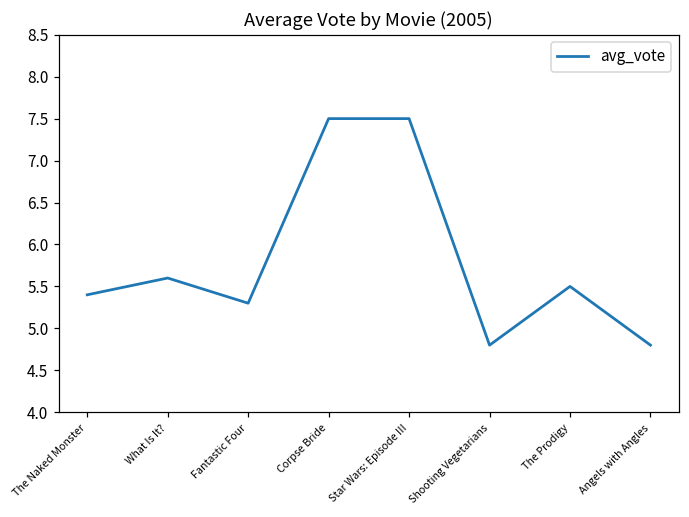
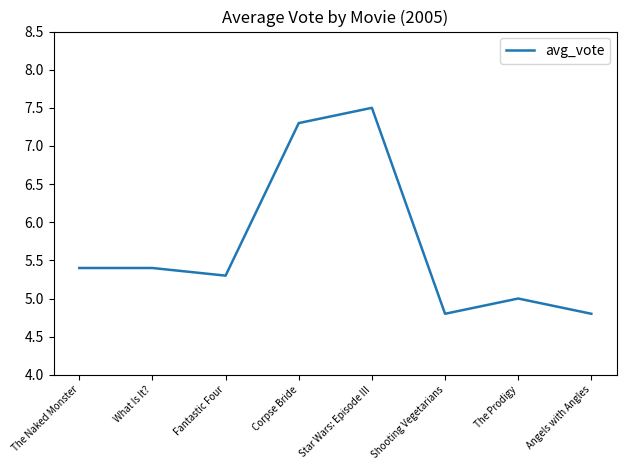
What Is It?: 5.6 -> 5.4
Corpse Bride: 7.5 -> 7.3
The Prodigy: 5.5 -> 5.0
